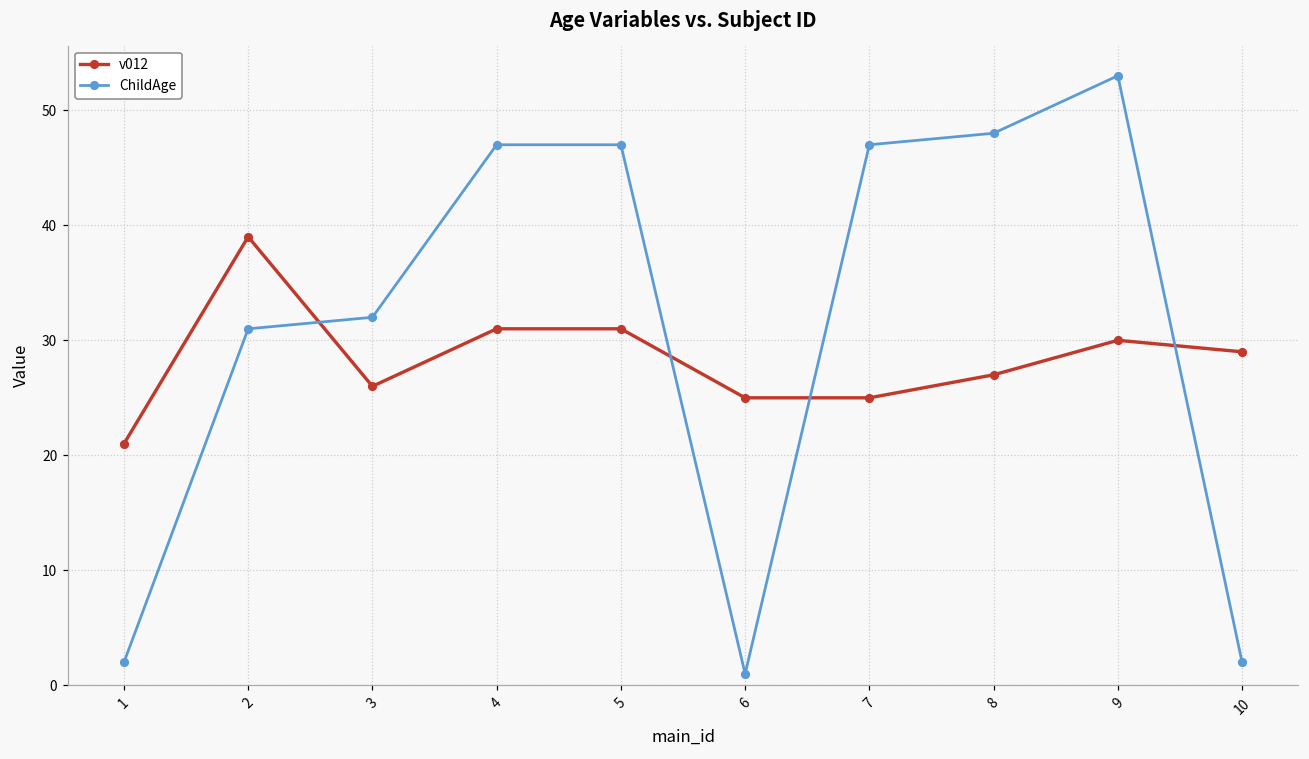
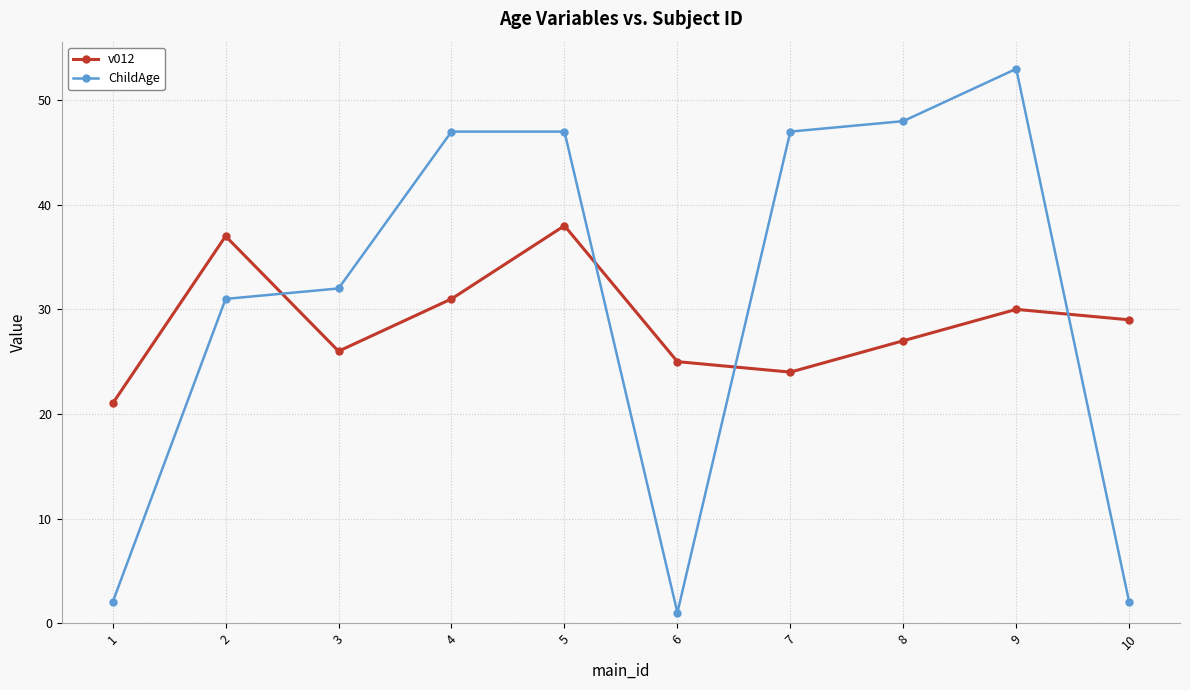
v012, 2: 39 -> 37
v012, 5: 31 -> 38
v012, 7: 25 -> 24
